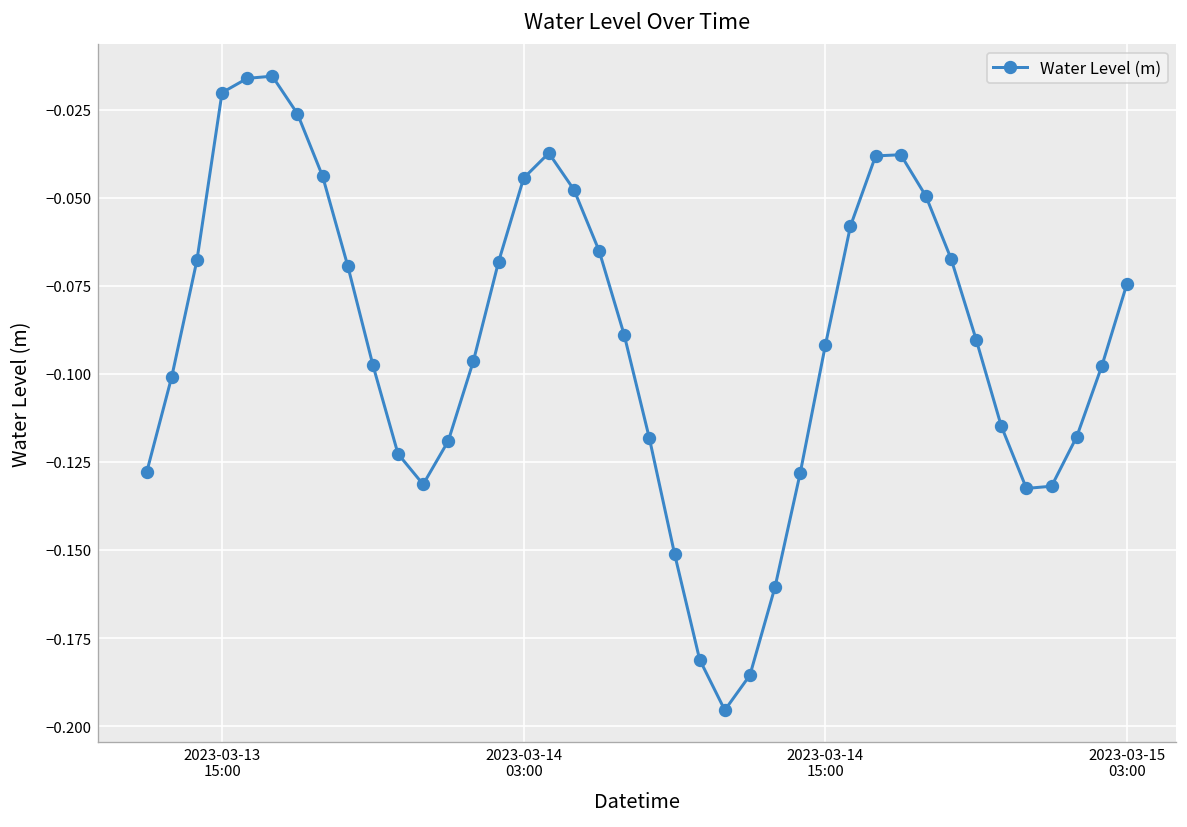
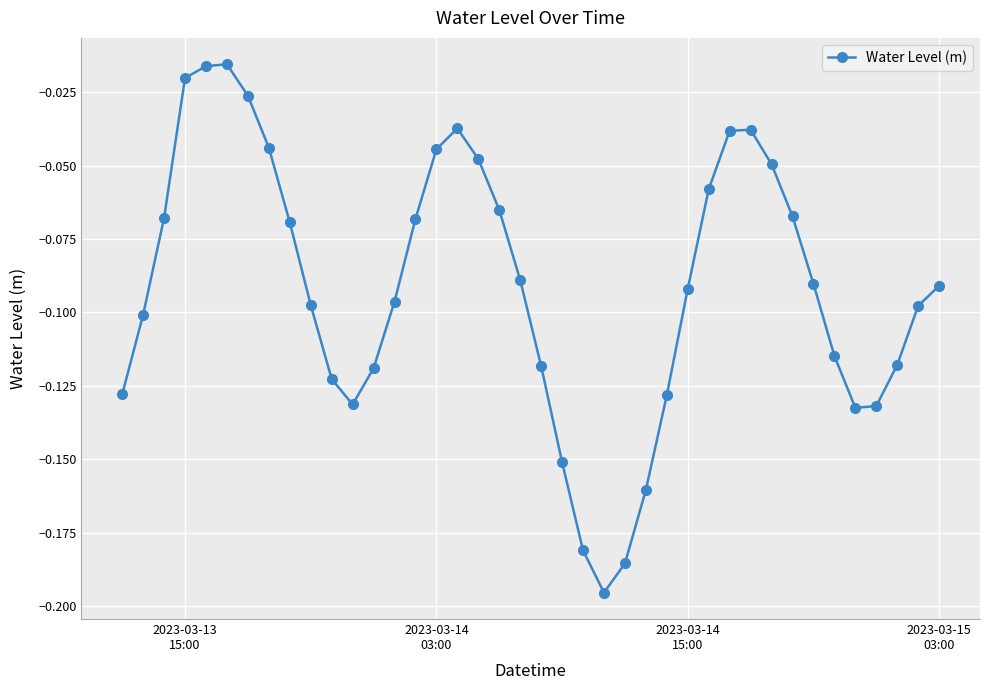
2023-03-15 03:00: -0.074 -> -0.091
